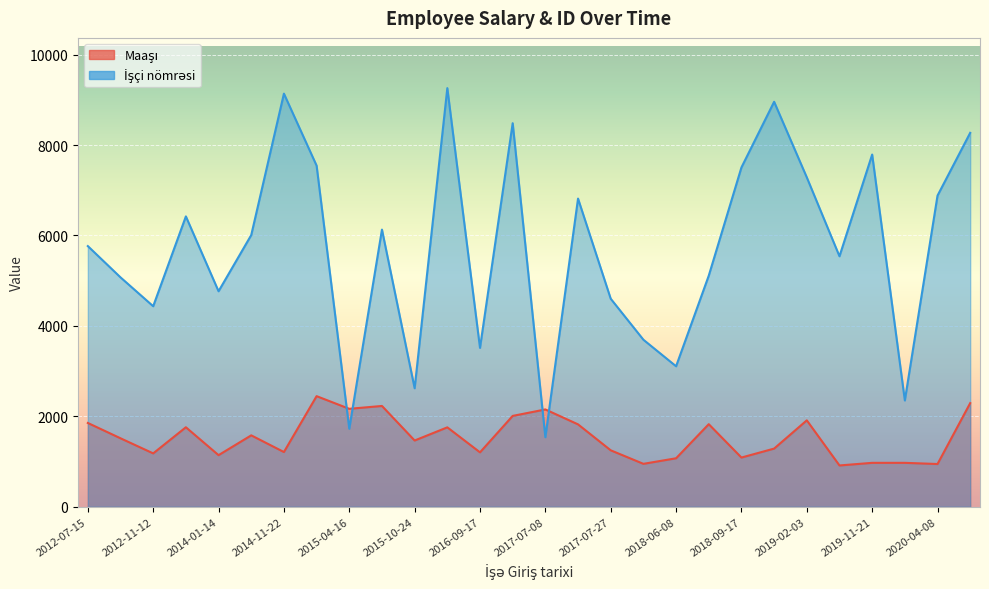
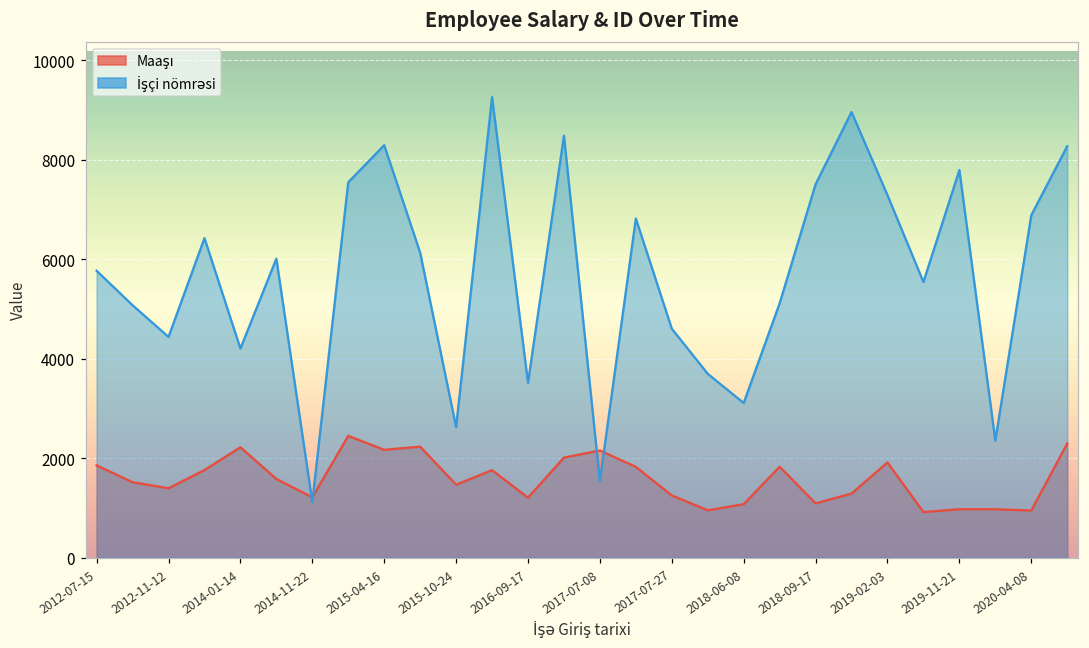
Maaşı, 2012-11-12: 1200 -> 1400
Maaşı, 2014-01-14: 1100 -> 2200
İşçi nömrəsi, 2014-01-14: 4800 -> 4200
İşçi nömrəsi, 2014-11-22: 9100 -> 1100
İşçi nömrəsi, 2015-04-16: 1700 -> 8300
